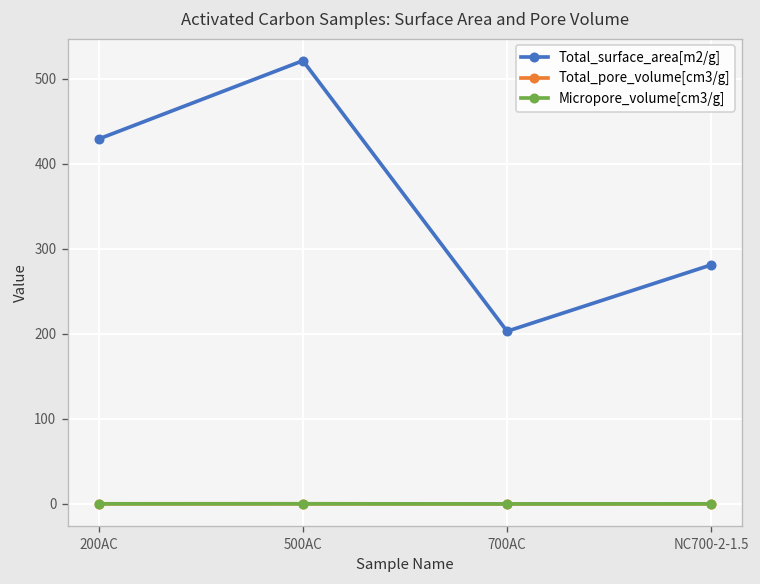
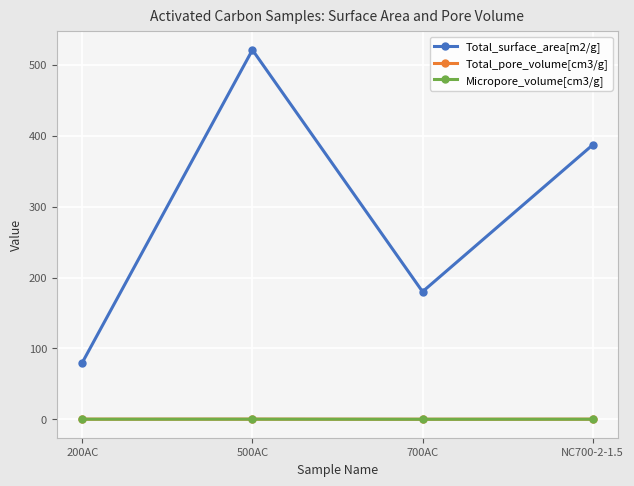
Total_surface_area[m2/g], 200AC: 430 -> 80
Total_surface_area[m2/g], 700AC: 200 -> 180
Total_surface_area[m2/g], NC700-2-1.5: 280 -> 390
